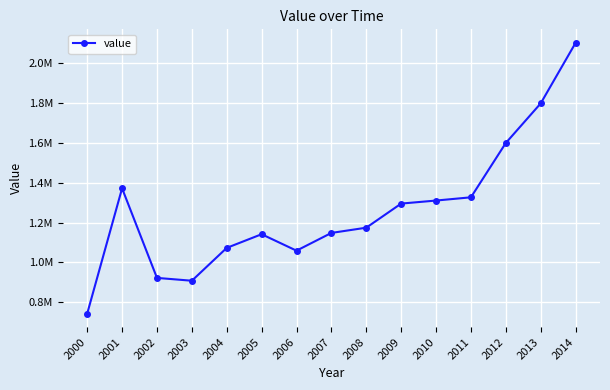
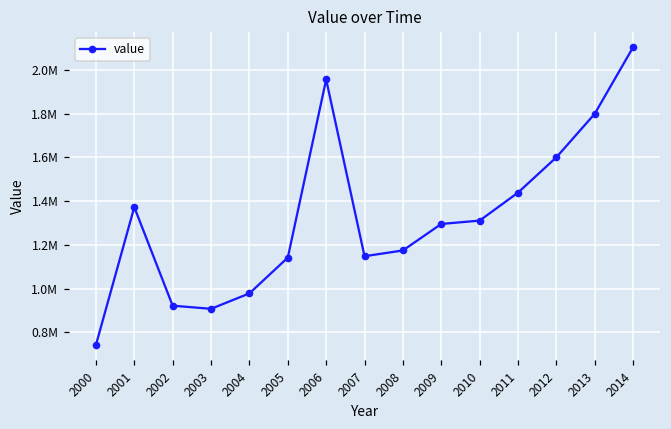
2004: 1070000 -> 980000
2006: 1060000 -> 1960000
2011: 1330000 -> 1440000
